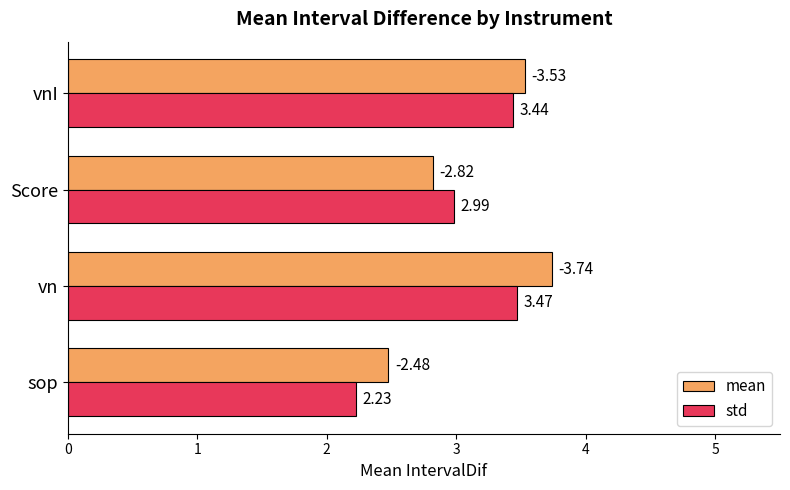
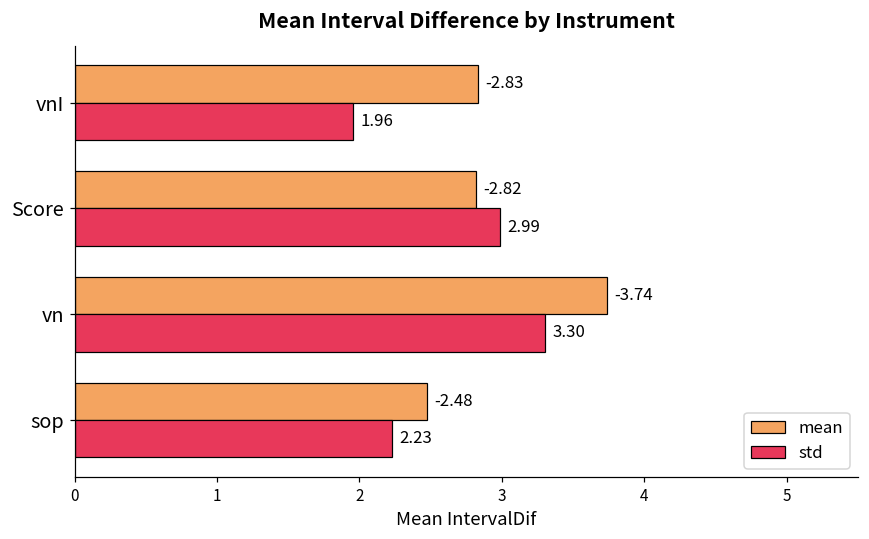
mean, vnI: -3.53 -> -2.83
std, vnI: 3.44 -> 1.96
std, vn: 3.47 -> 3.30
